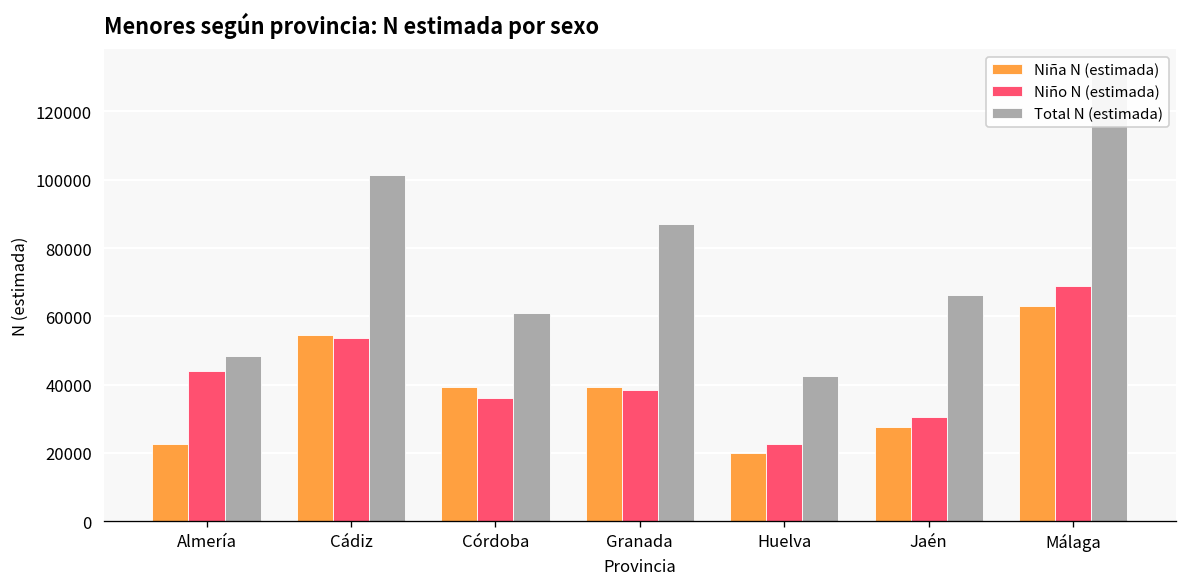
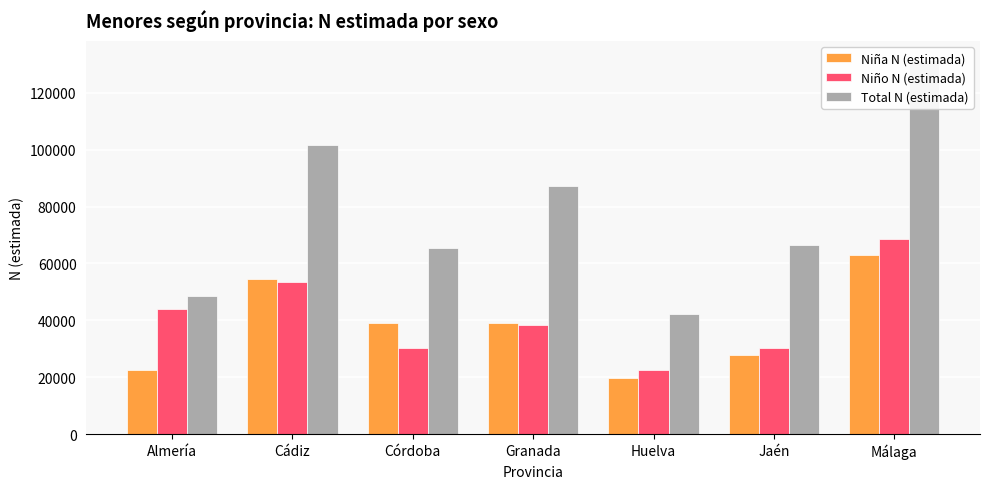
Niño N (estimada), Córdoba: 36000 -> 30000
Total N (estimada), Córdoba: 61000 -> 65000
